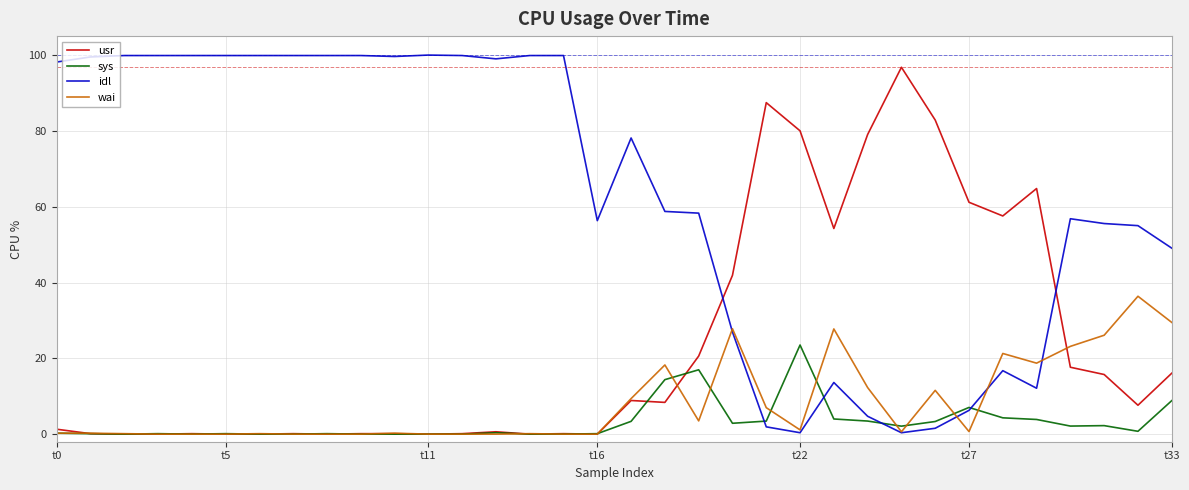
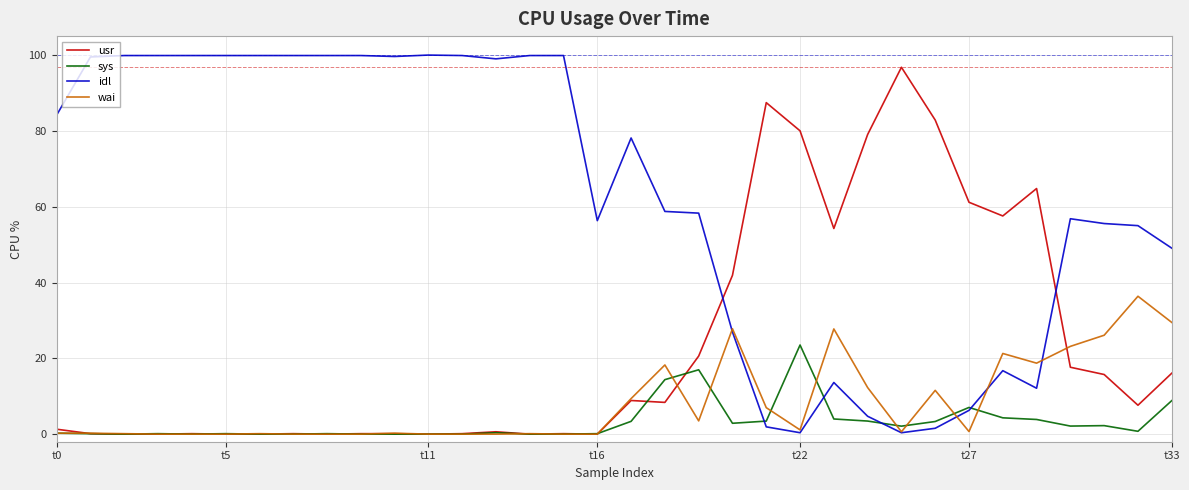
idl, t0: 98 -> 84
